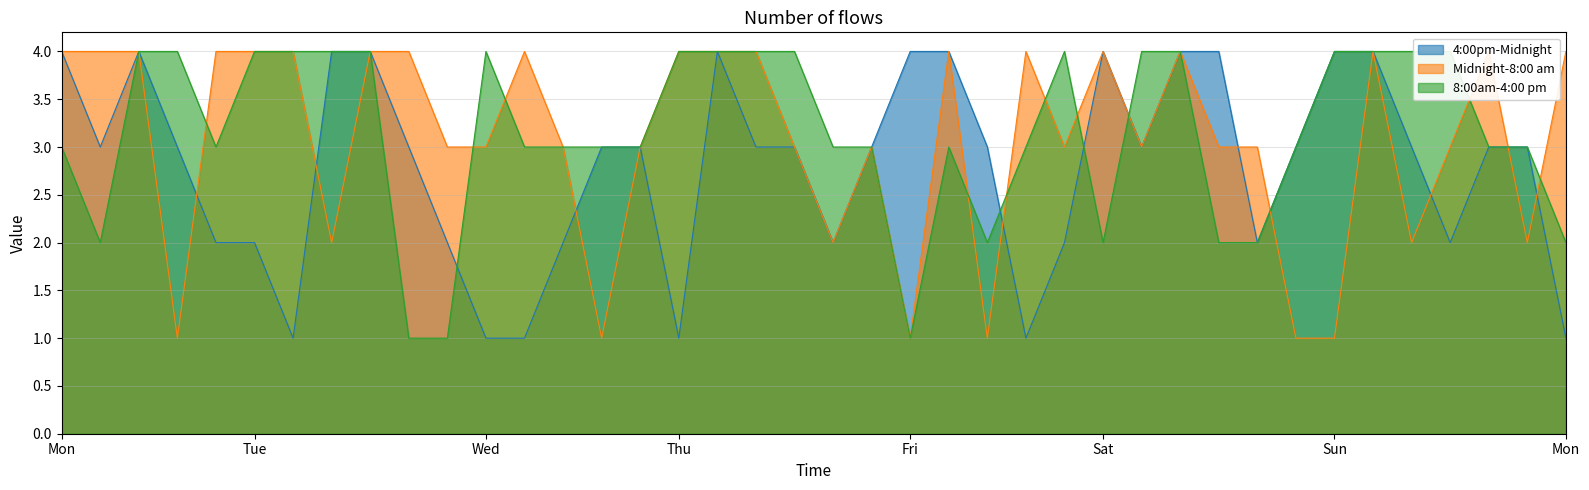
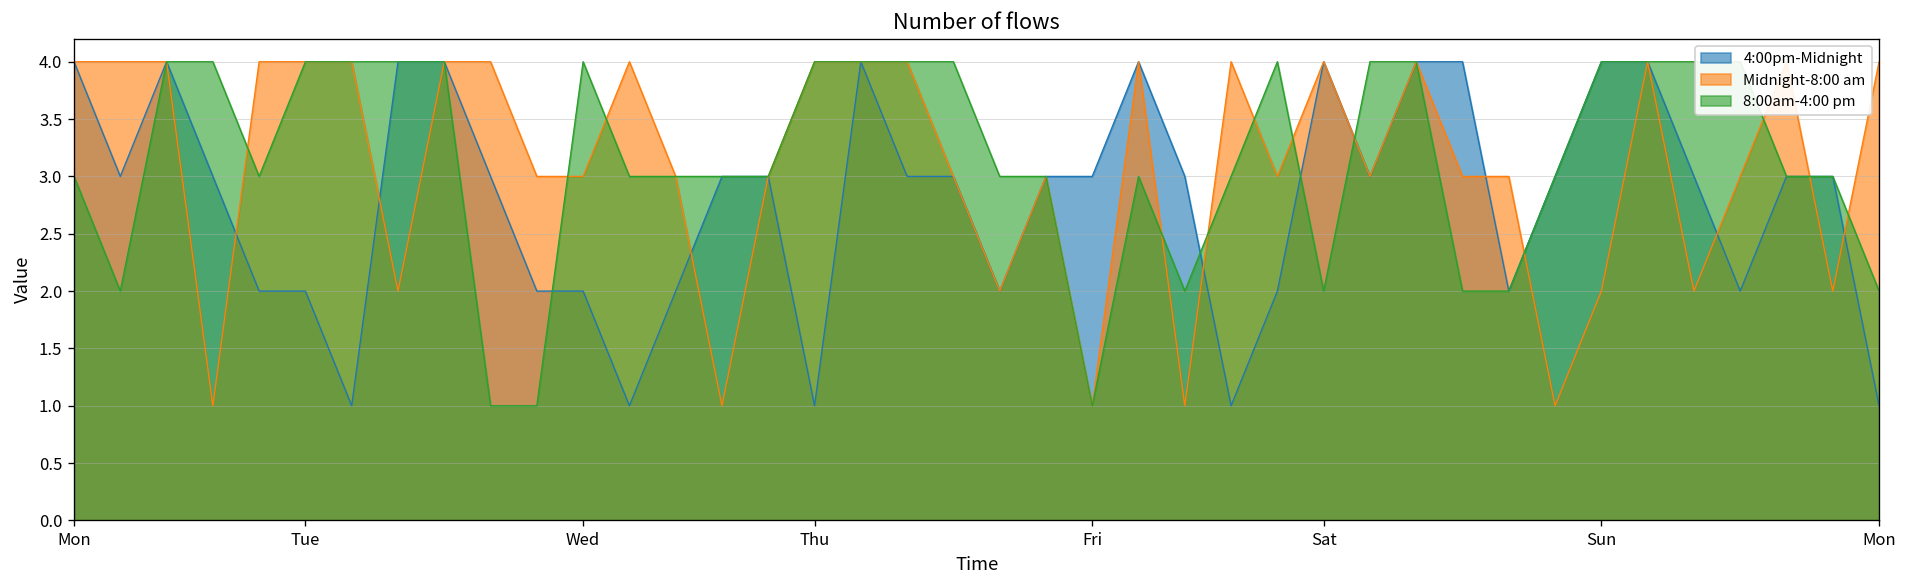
4:00pm-Midnight, Wed: 1 -> 2
4:00pm-Midnight, Fri: 4 -> 3
Midnight-8:00 am, Sun: 1 -> 2
